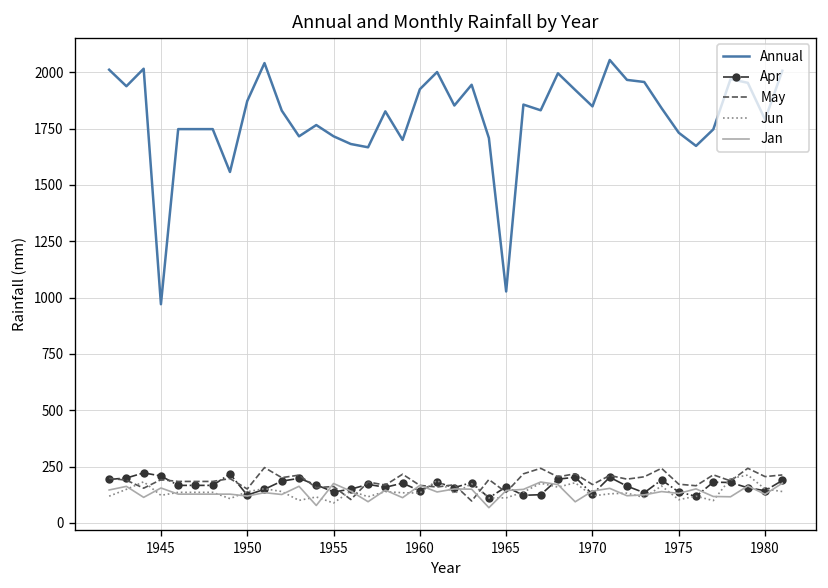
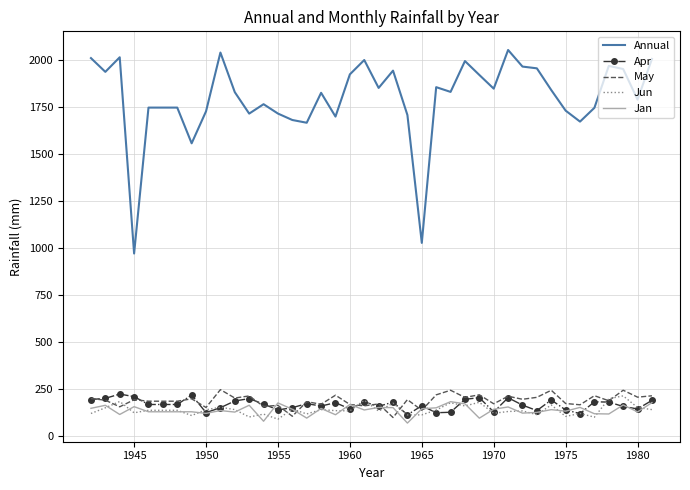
Annual, 1950: 1870 -> 1730
